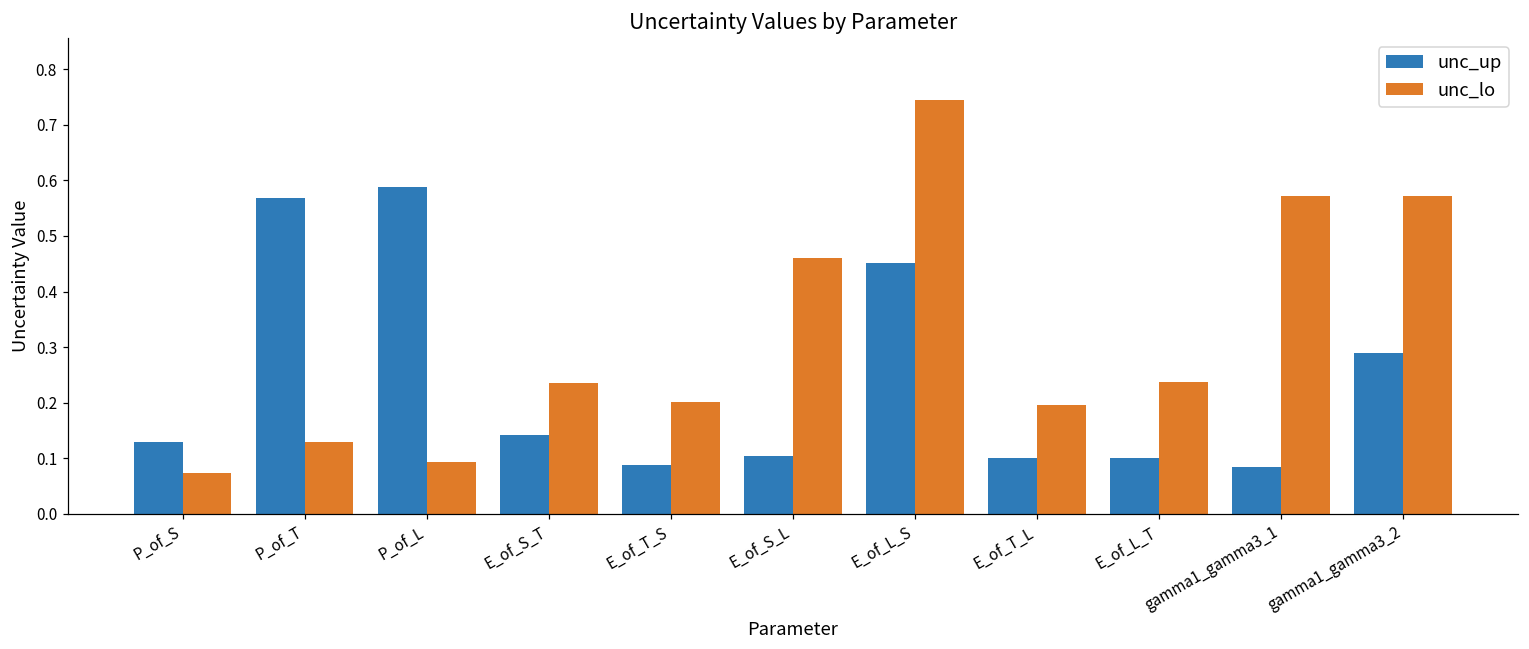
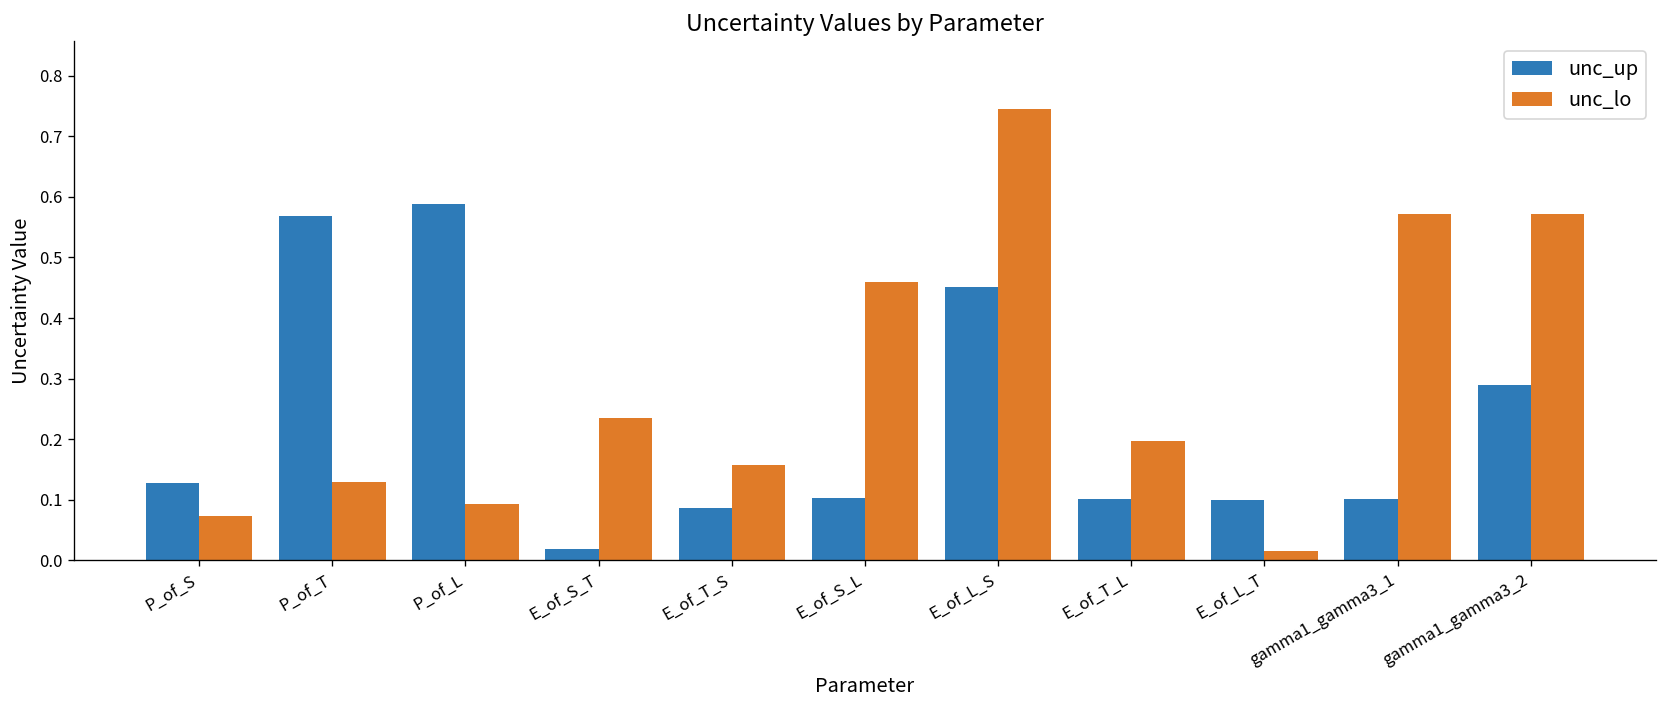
unc_up, E_of_S_T: 0.14 -> 0.02
unc_lo, E_of_T_S: 0.20 -> 0.16
unc_lo, E_of_L_T: 0.24 -> 0.02
unc_up, gamma1_gamma3_1: 0.08 -> 0.10
